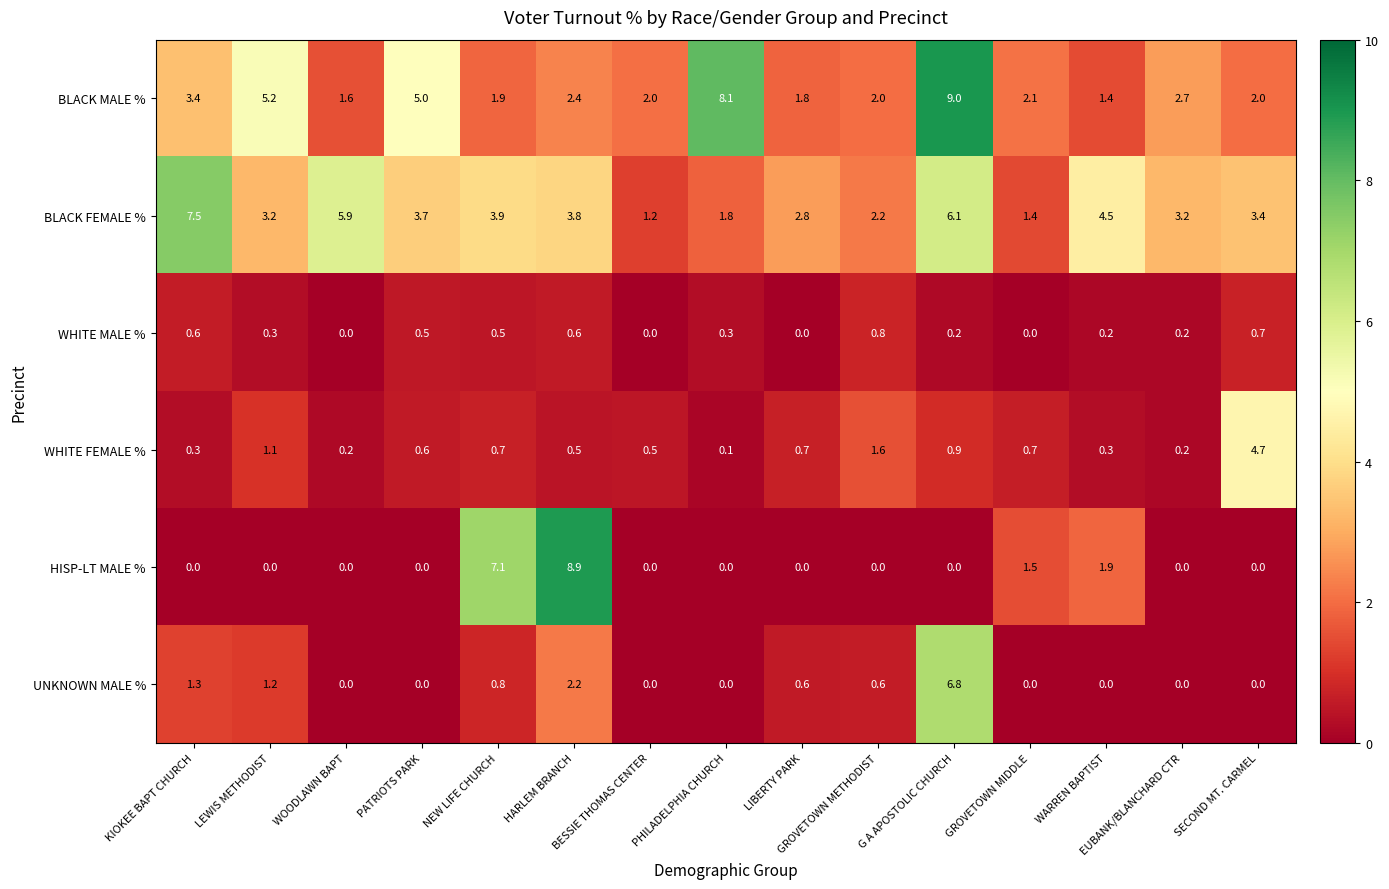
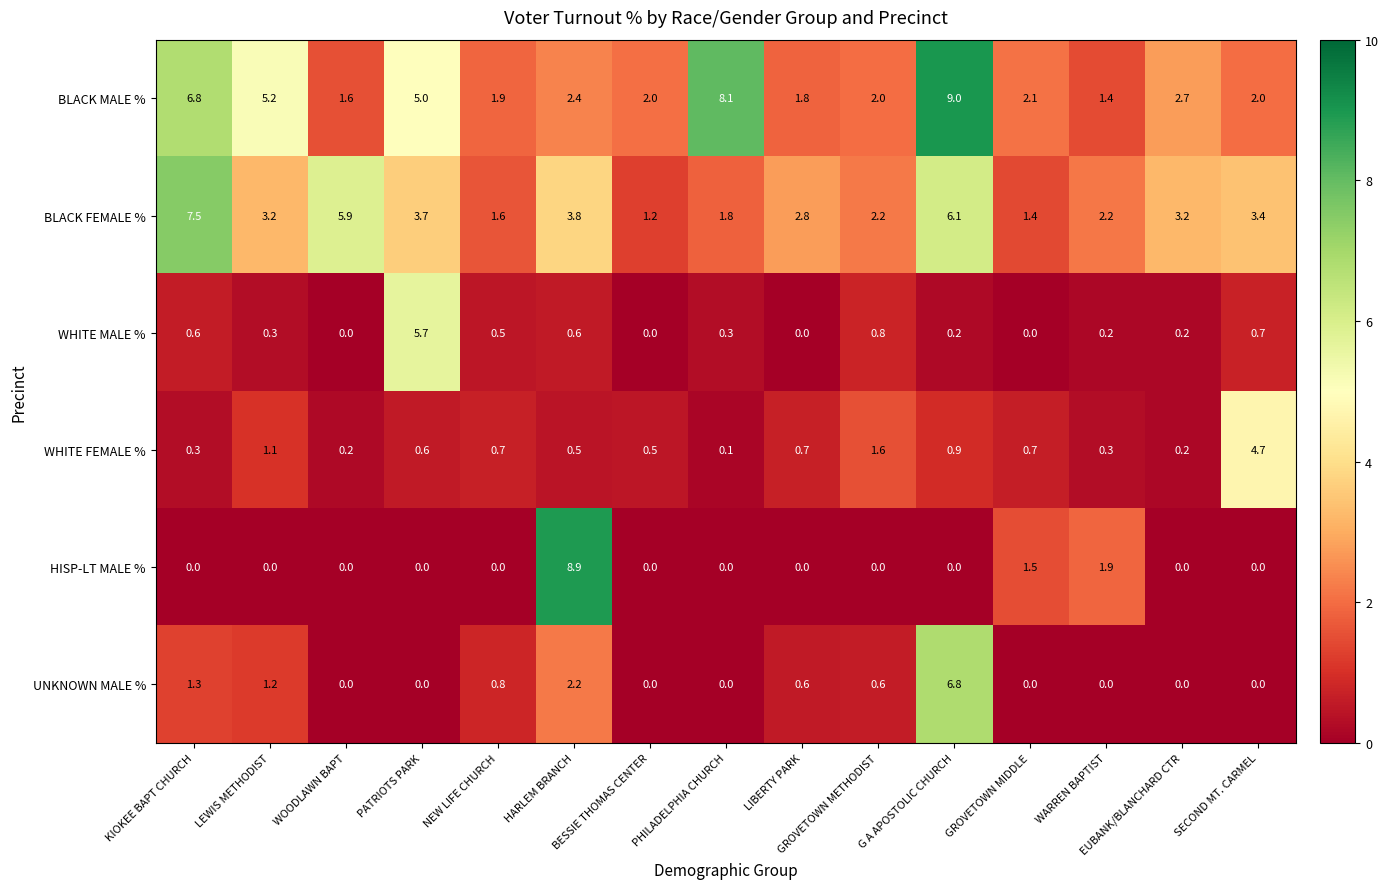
BLACK MALE %, KIOKEE BAPT CHURCH: 3.4 -> 6.8
BLACK FEMALE %, NEW LIFE CHURCH: 3.9 -> 1.6
BLACK FEMALE %, WARREN BAPTIST: 4.5 -> 2.2
WHITE MALE %, PATRIOTS PARK: 0.5 -> 5.7
HISP-LT MALE %, NEW LIFE CHURCH: 7.1 -> 0.0
